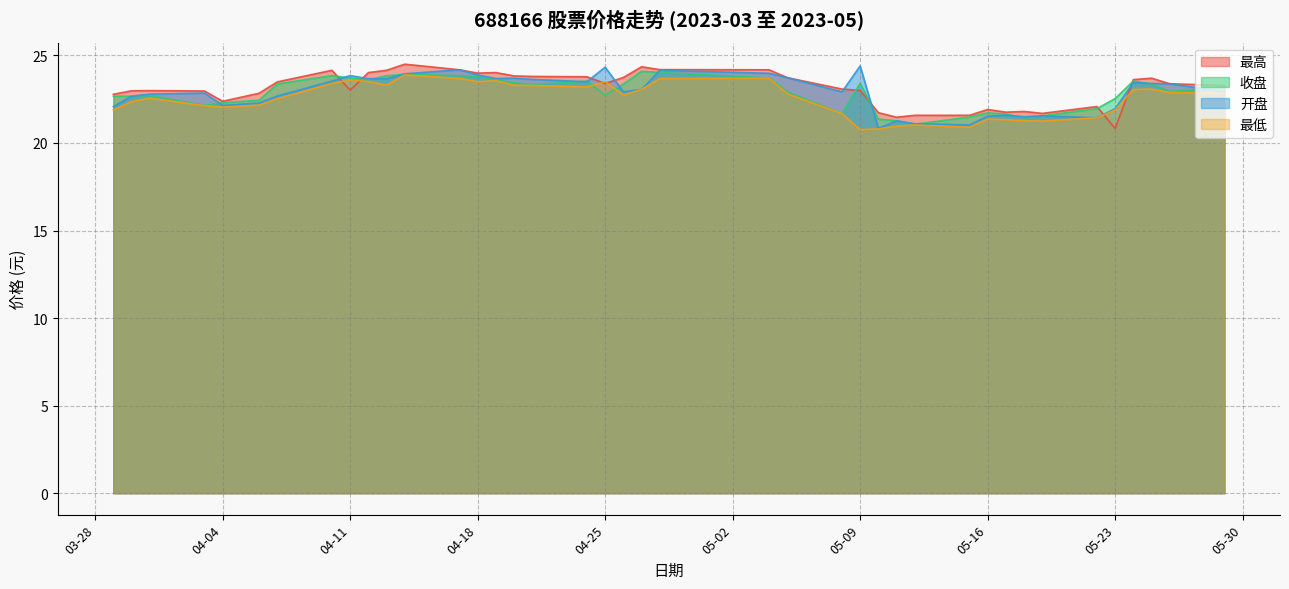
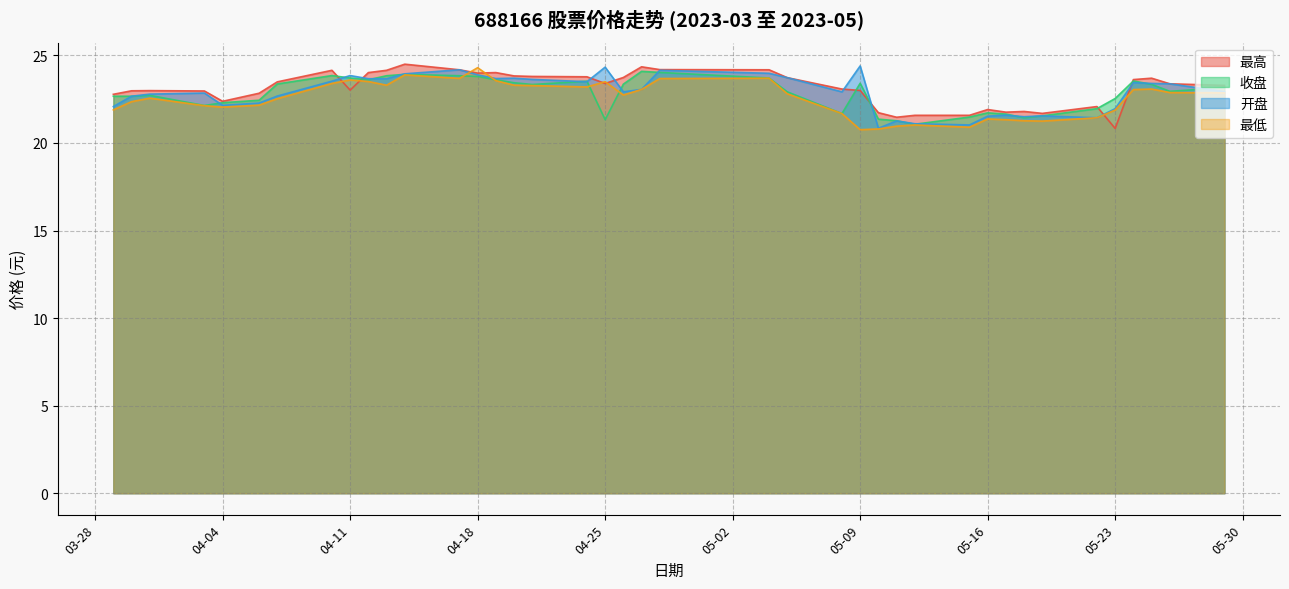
最低, 04-18: 23.5 -> 24.3
收盘, 04-25: 22.7 -> 21.3
